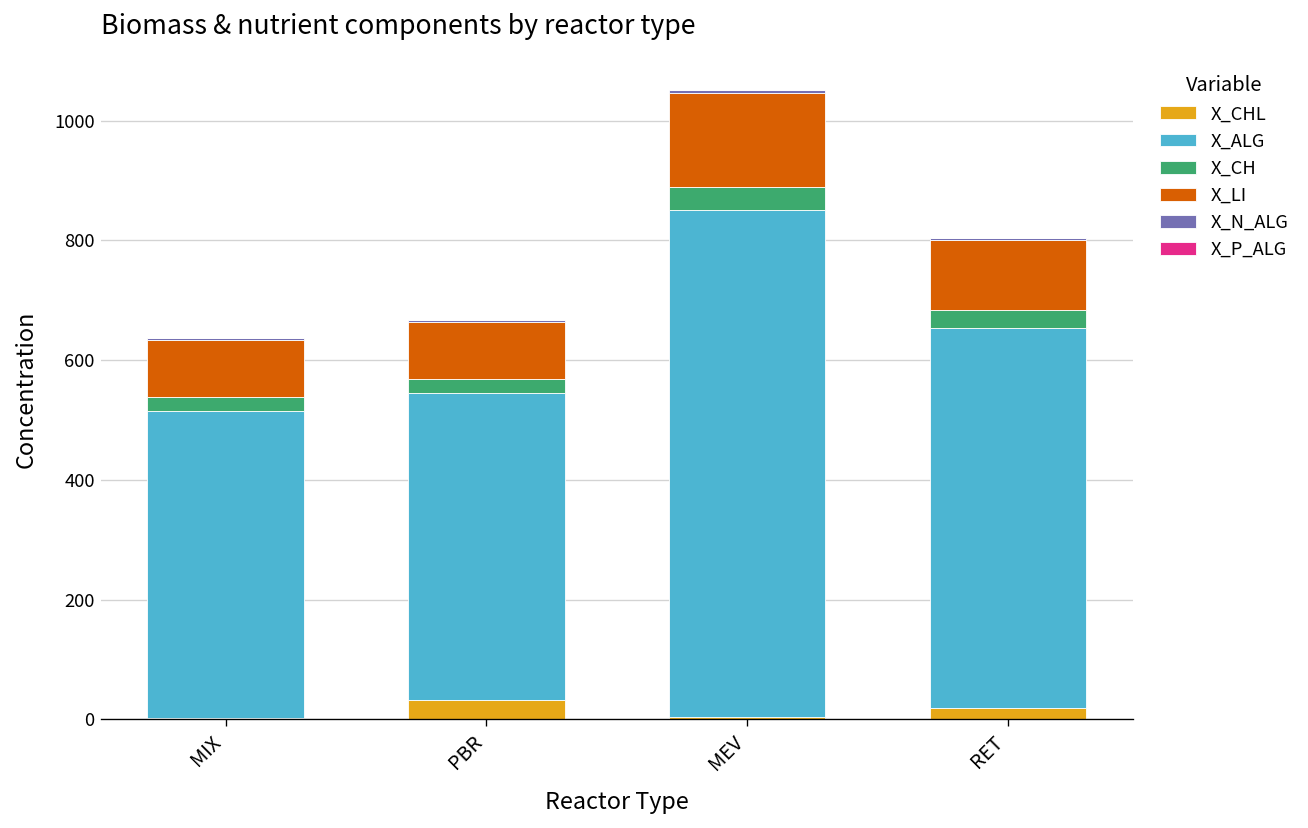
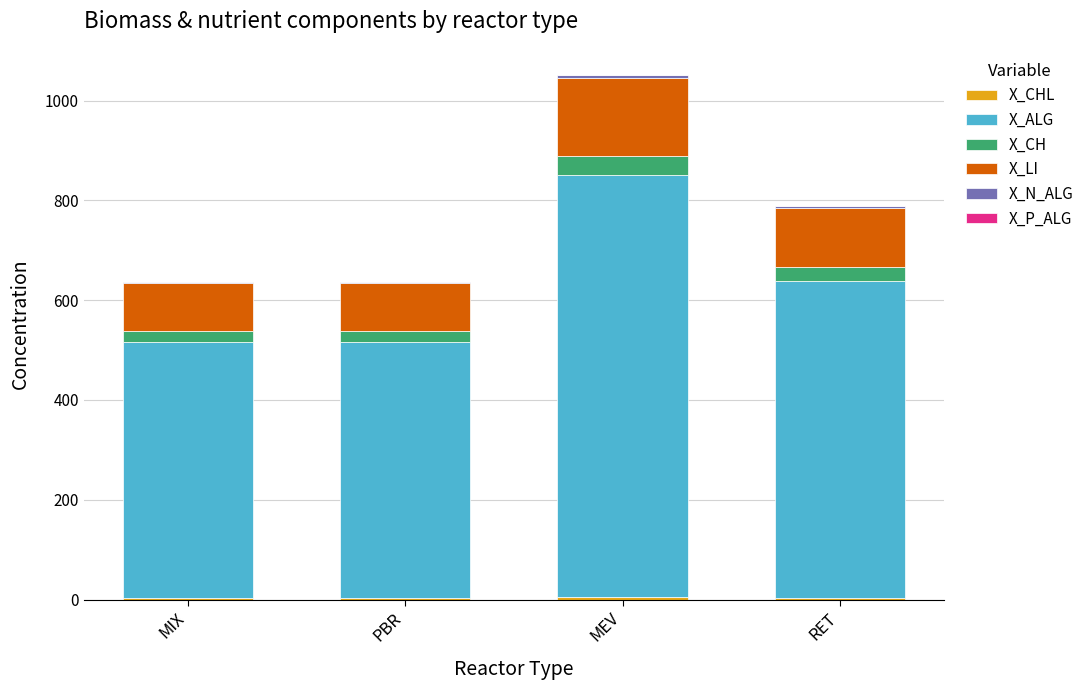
X_CHL, PBR: 30 -> 0
X_CHL, RET: 20 -> 0
